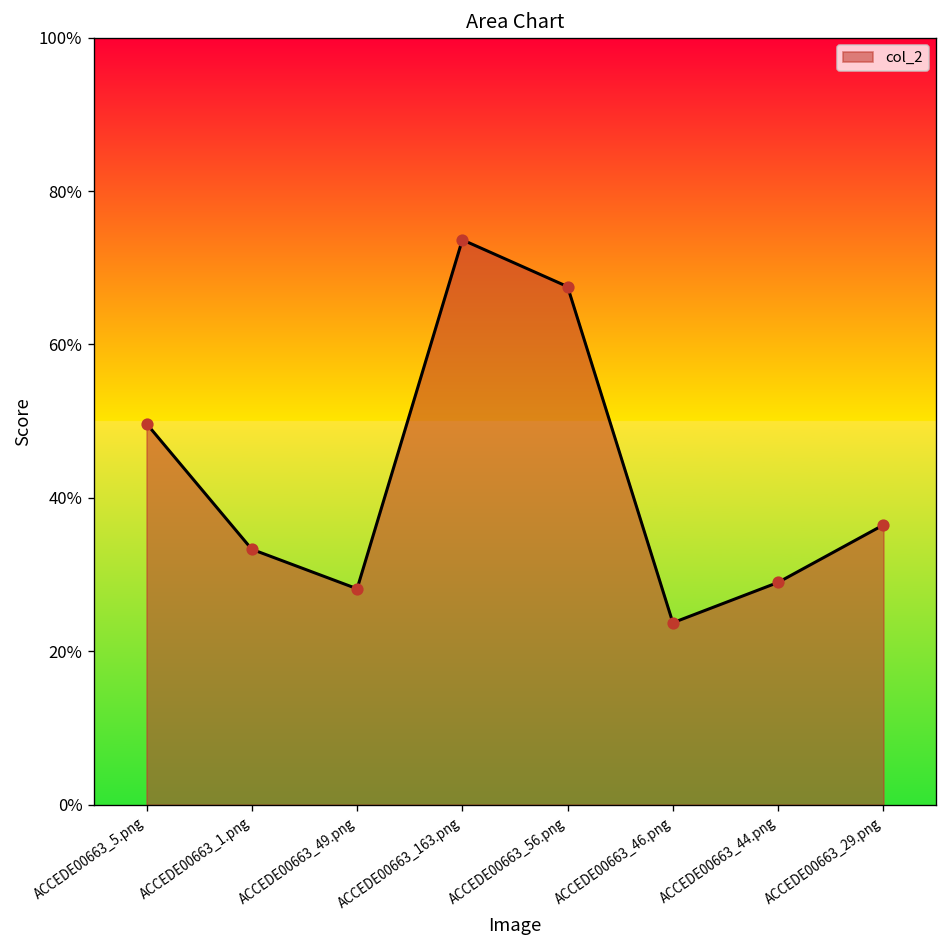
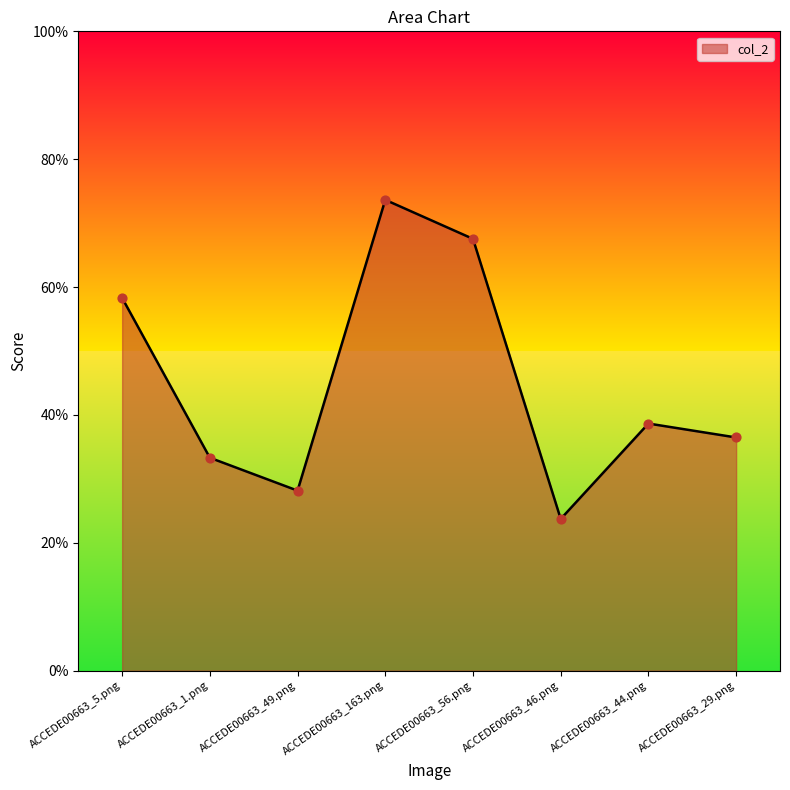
ACCEDE00663_5.png: 50% -> 58%
ACCEDE00663_44.png: 29% -> 39%
